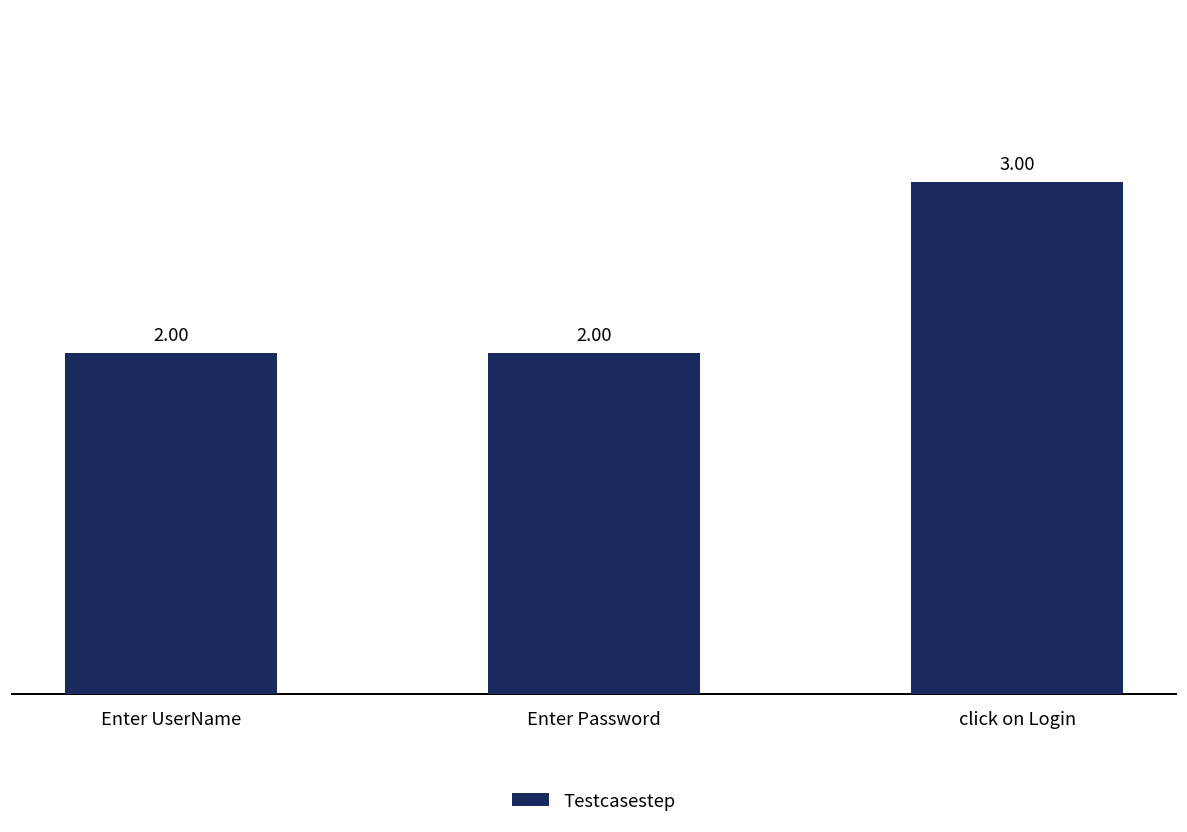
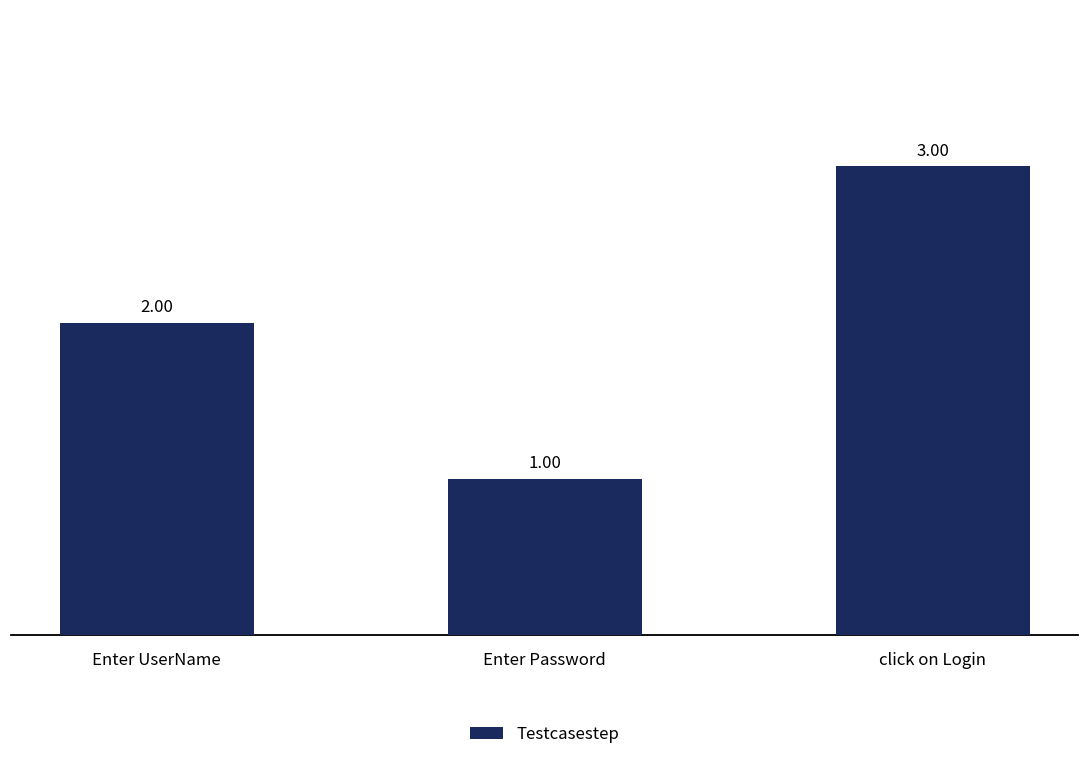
Enter Password: 2.00 -> 1.00
